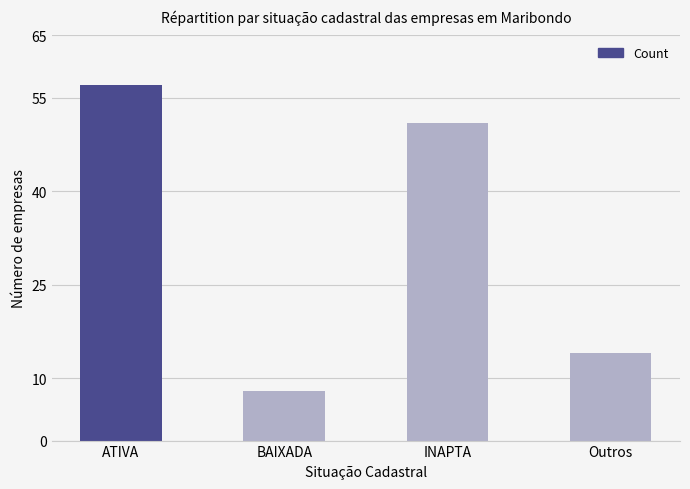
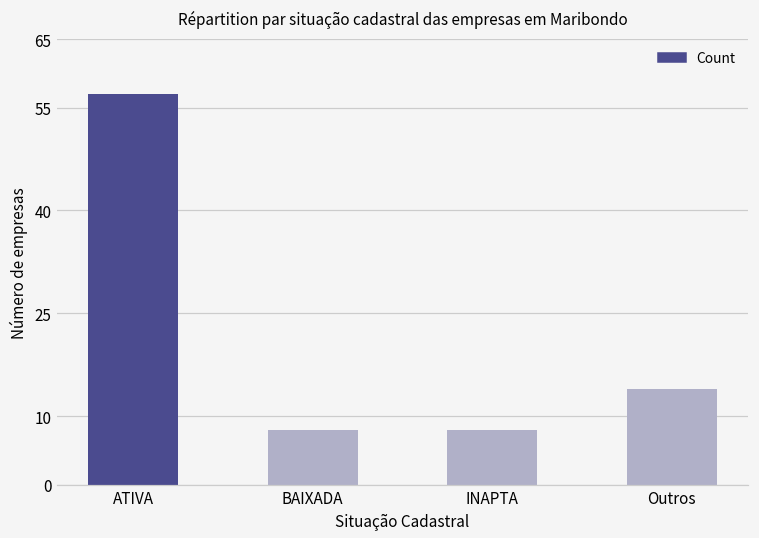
INAPTA: 51 -> 8
